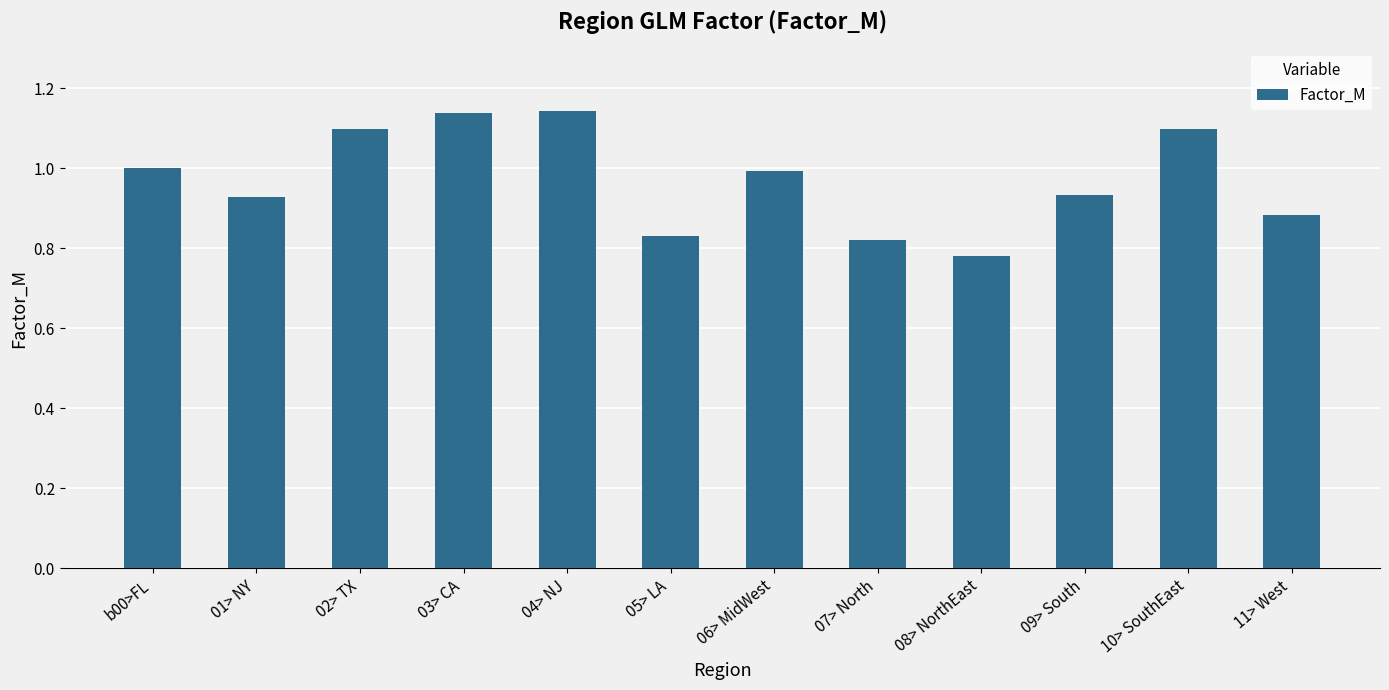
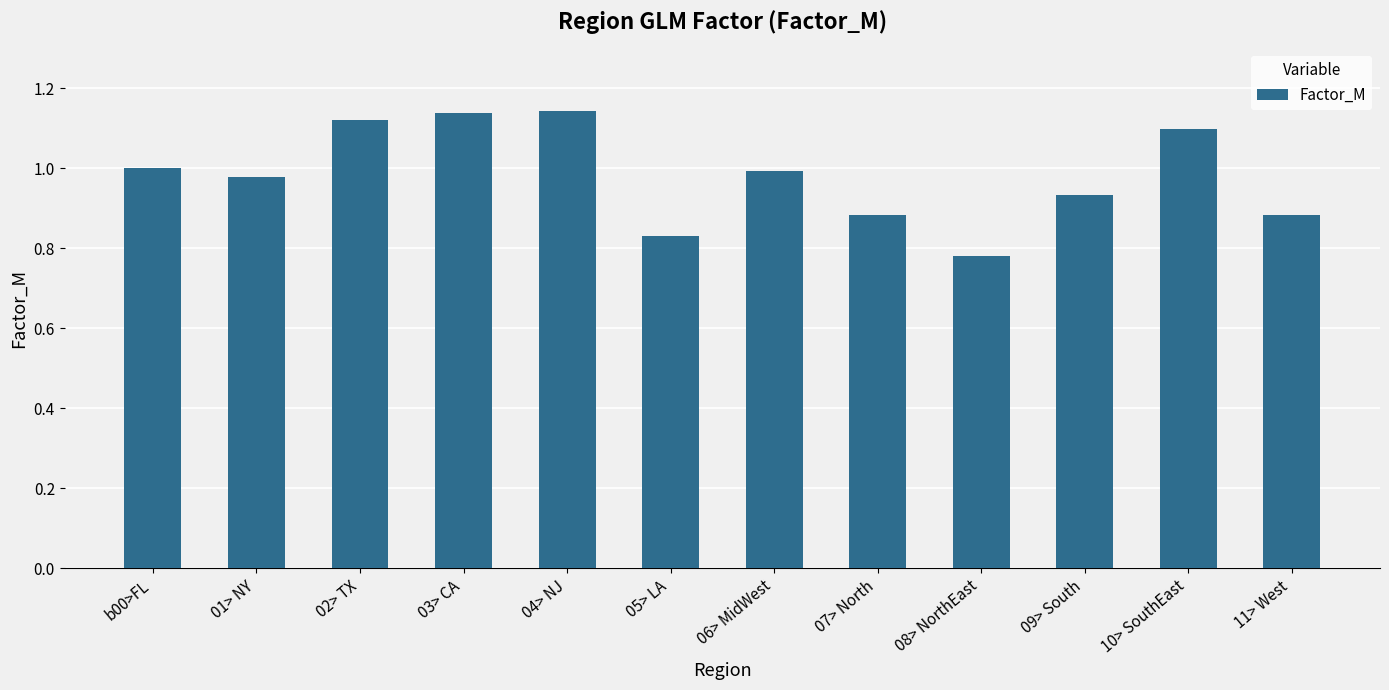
01> NY: 0.93 -> 0.98
02> TX: 1.10 -> 1.12
07> North: 0.82 -> 0.88
